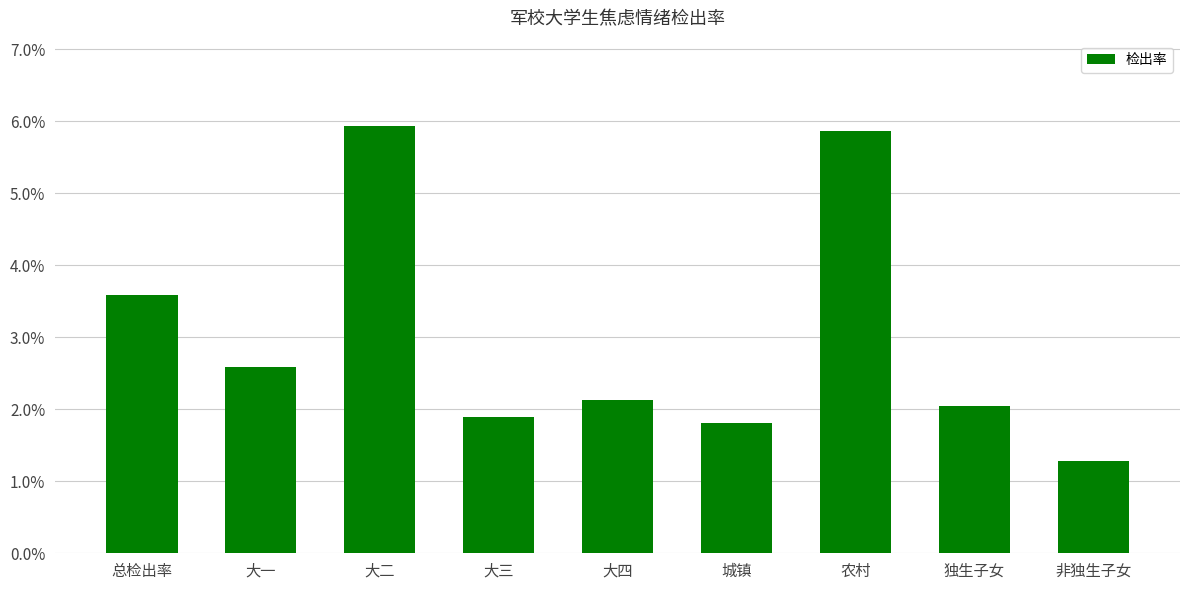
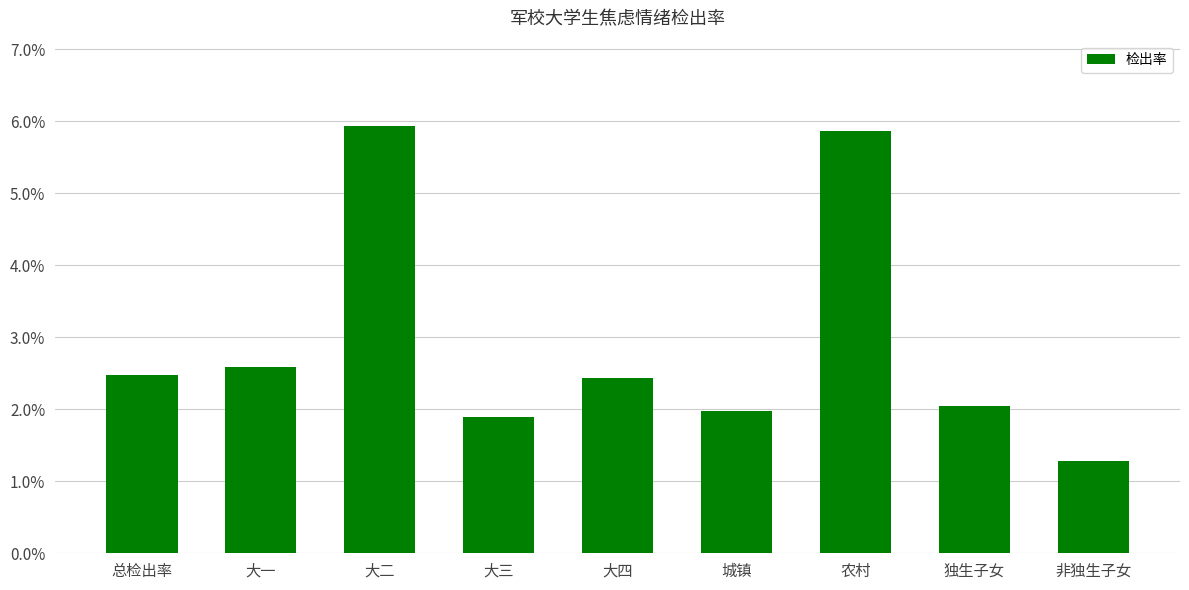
总检出率: 3.6% -> 2.5%
大四: 2.1% -> 2.4%
城镇: 1.8% -> 2.0%
